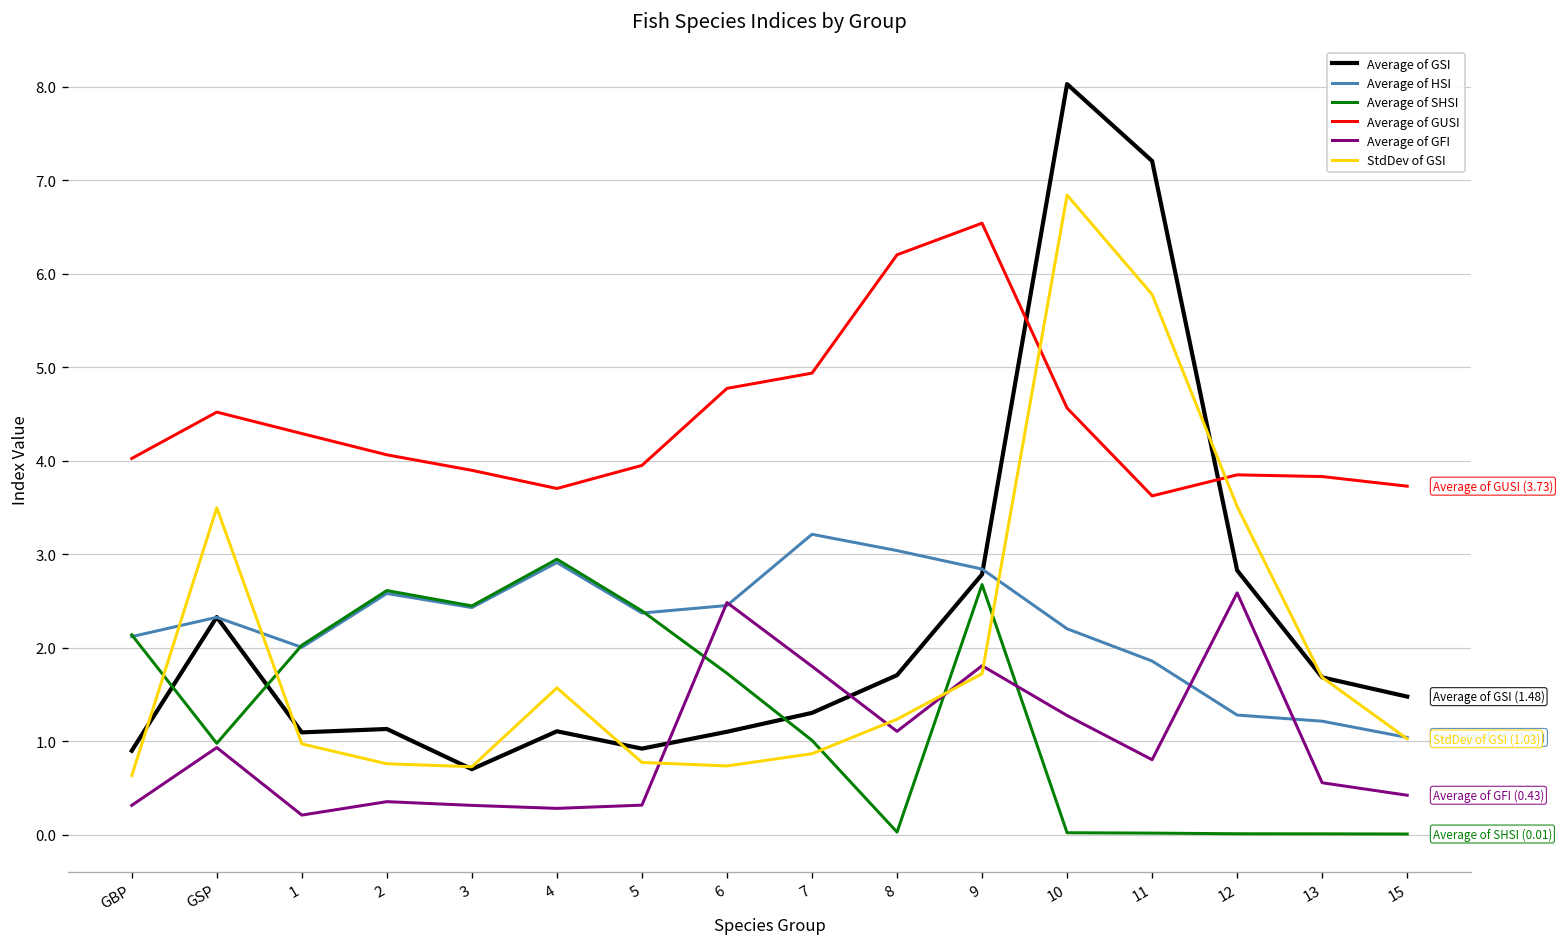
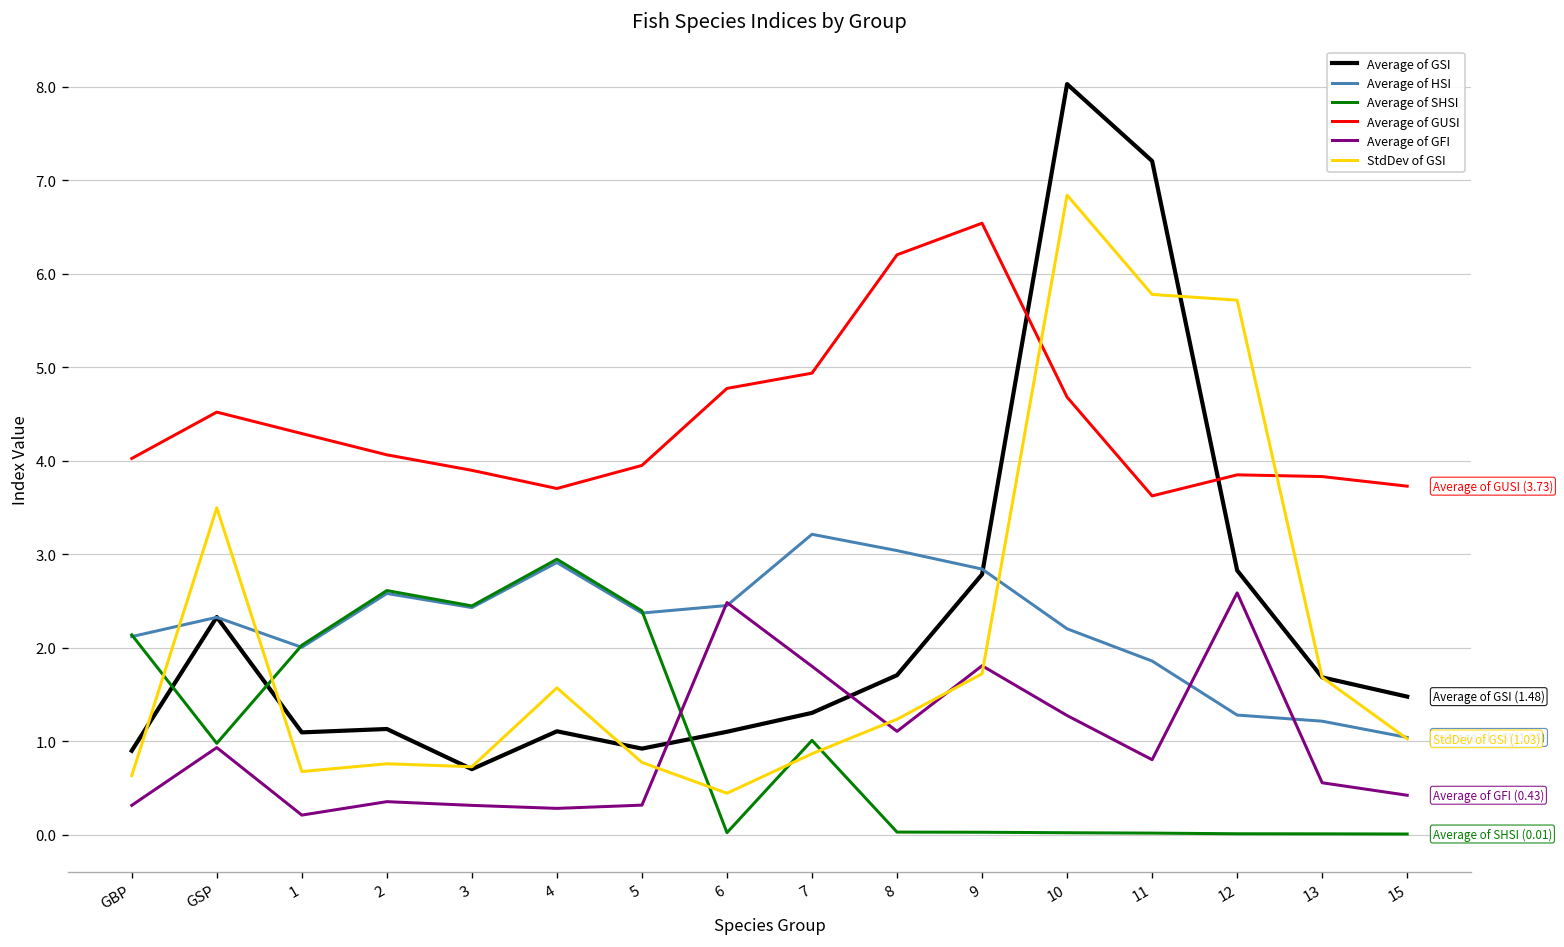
StdDev of GSI, 1: 1.0 -> 0.7
Average of SHSI, 6: 1.7 -> 0.0
StdDev of GSI, 6: 0.7 -> 0.4
Average of SHSI, 9: 2.7 -> 0.0
Average of GUSI, 10: 4.6 -> 4.7
StdDev of GSI, 12: 3.5 -> 5.7
